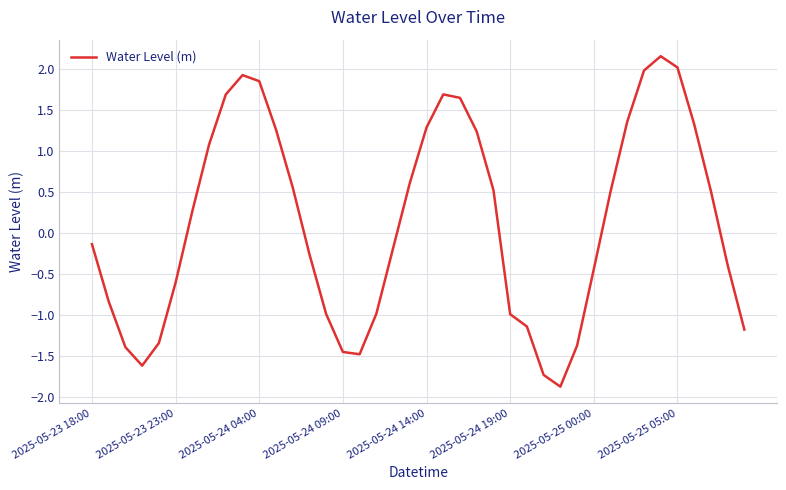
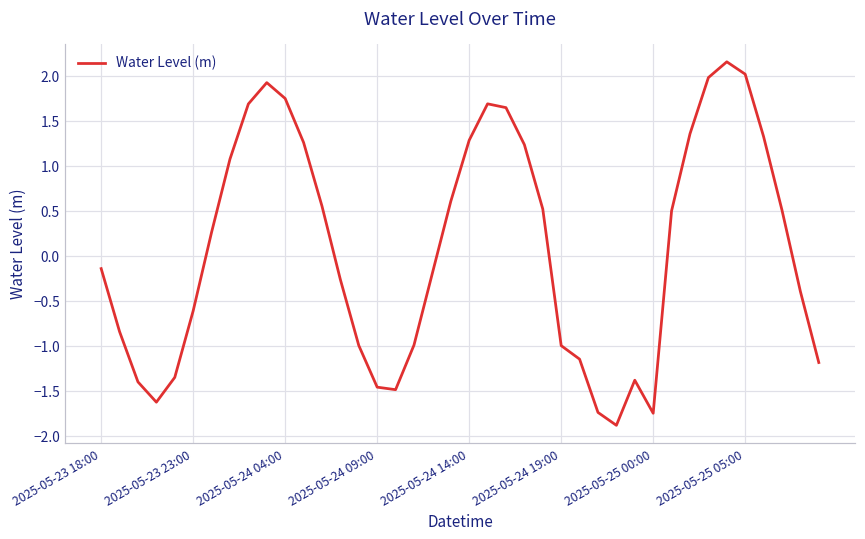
2025-05-24 04:00: 1.9 -> 1.8
2025-05-25 00:00: -0.4 -> -1.7
